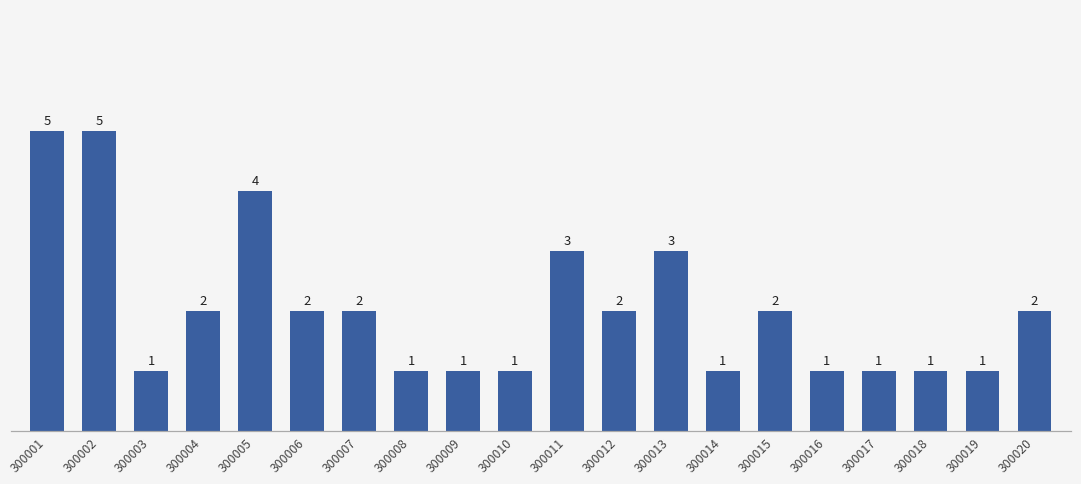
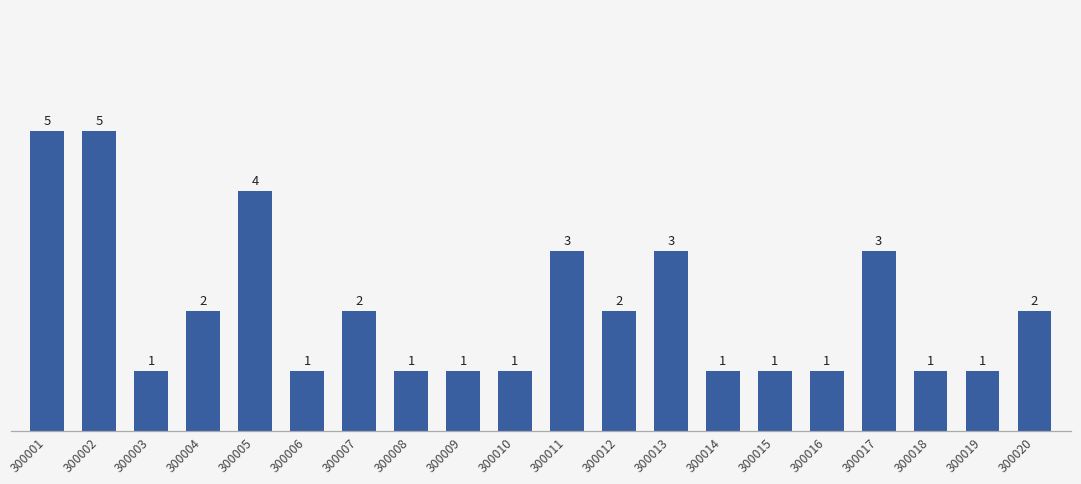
300006: 2 -> 1
300015: 2 -> 1
300017: 1 -> 3
